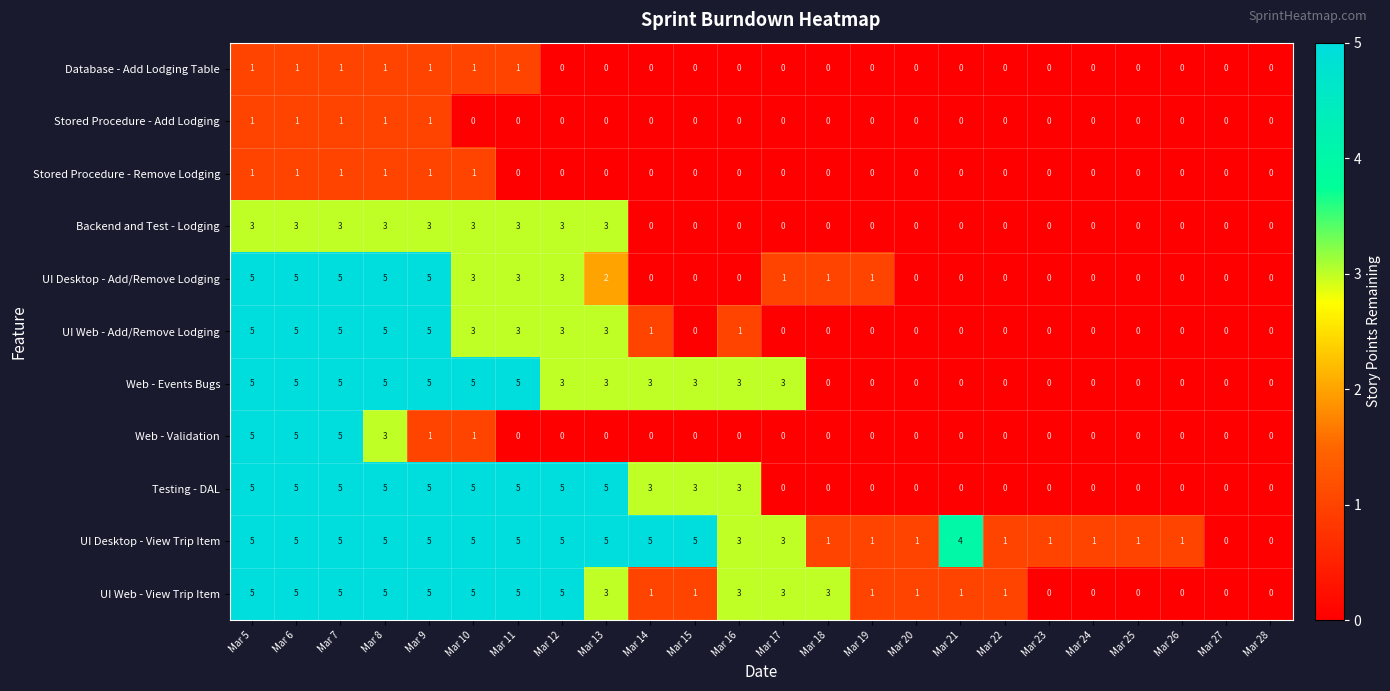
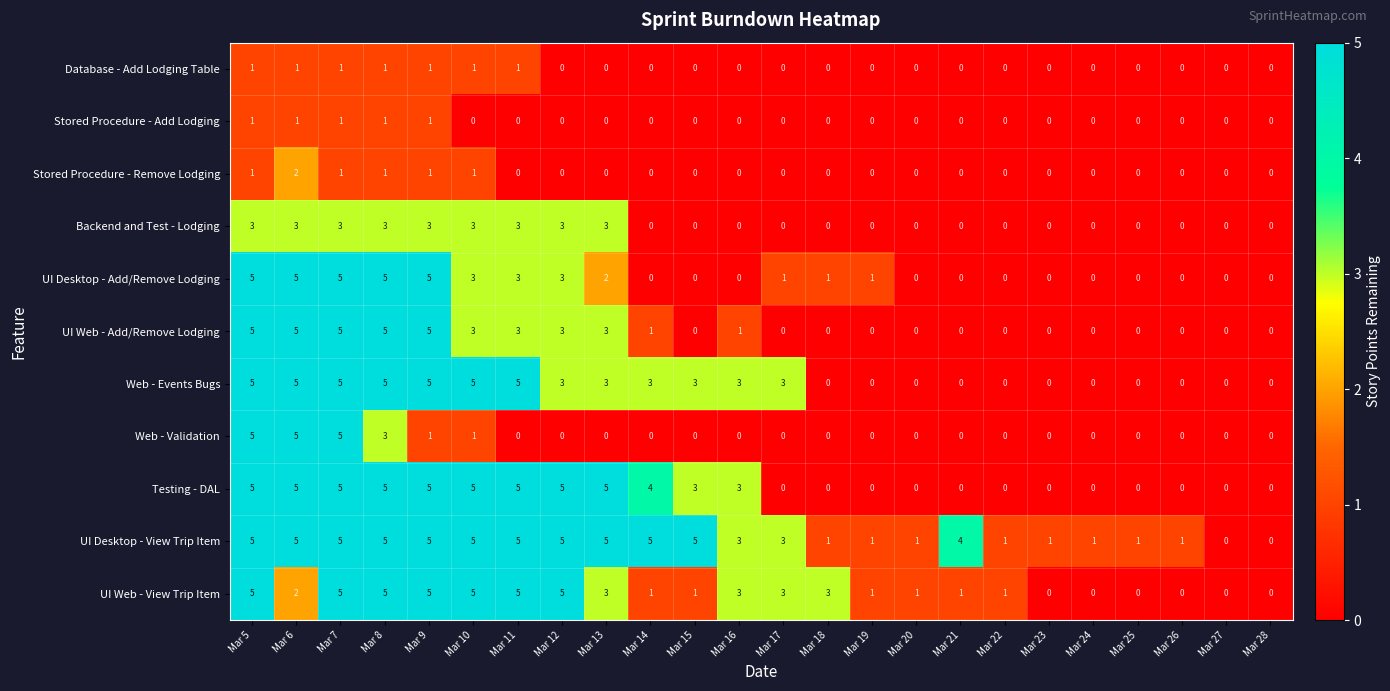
Stored Procedure - Remove Lodging, Mar 6: 1 -> 2
Testing - DAL, Mar 14: 3 -> 4
UI Web - View Trip Item, Mar 6: 5 -> 2
